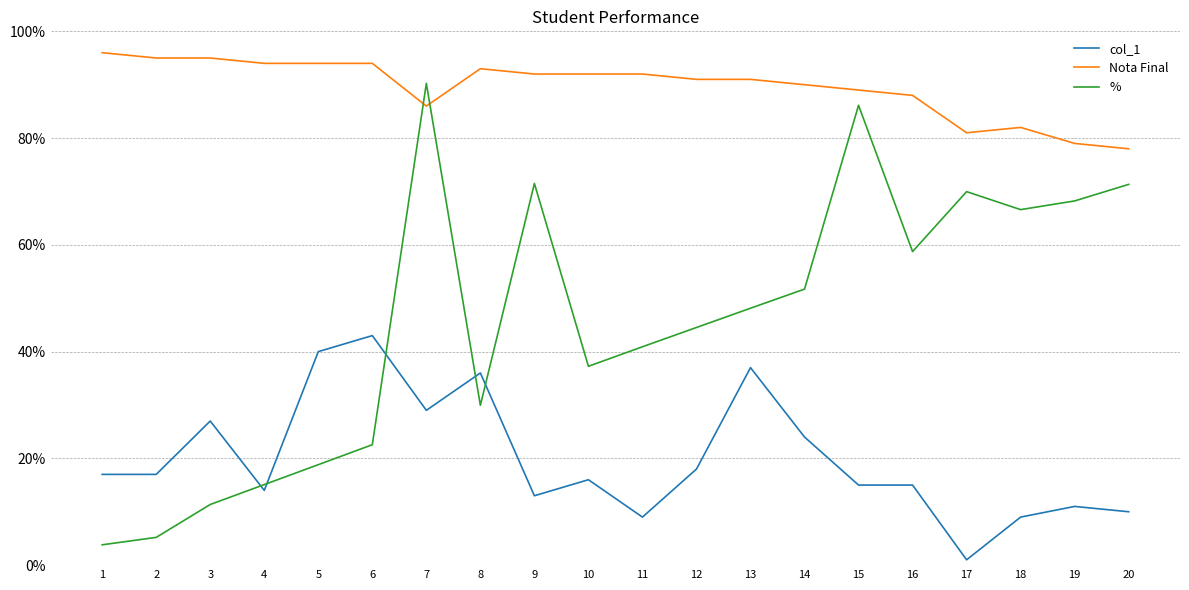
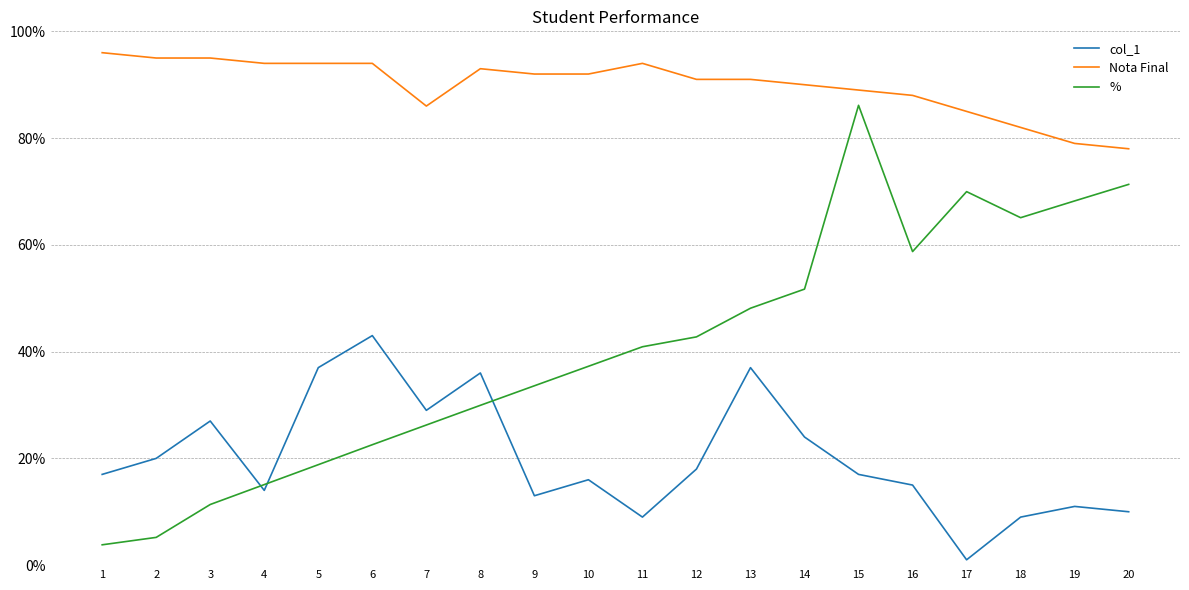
col_1, 2: 17% -> 20%
col_1, 5: 40% -> 37%
%, 7: 90% -> 26%
%, 9: 72% -> 34%
Nota Final, 11: 92% -> 94%
%, 12: 45% -> 43%
col_1, 15: 15% -> 17%
Nota Final, 17: 81% -> 85%
%, 18: 67% -> 65%
